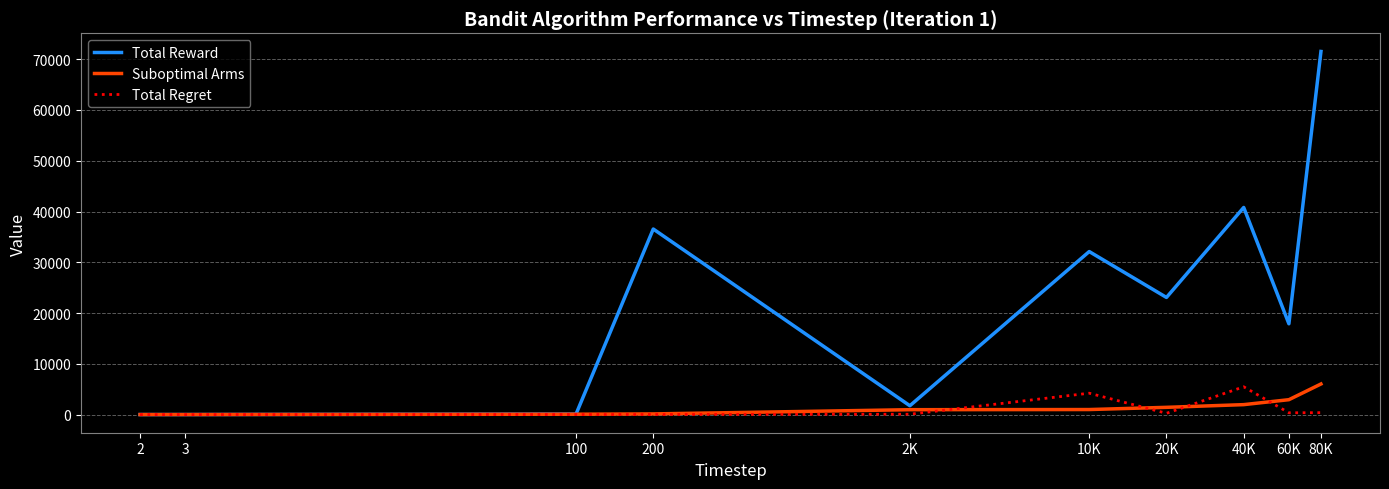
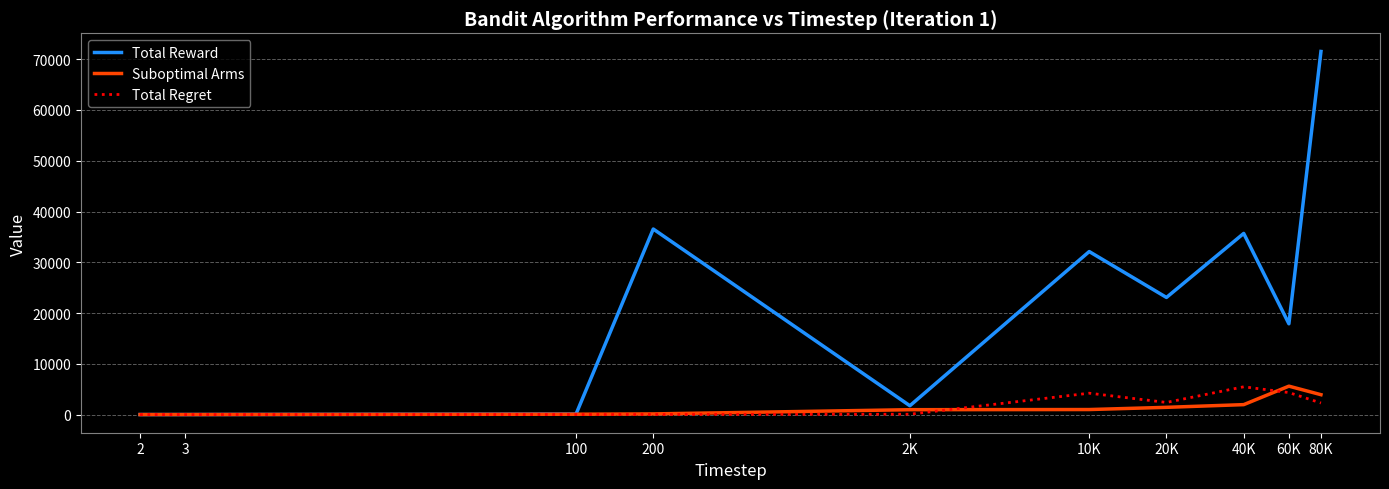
Total Regret, 20K: 0 -> 2000
Total Reward, 40K: 41000 -> 36000
Suboptimal Arms, 60K: 3000 -> 6000
Total Regret, 60K: 0 -> 4000
Suboptimal Arms, 80K: 6000 -> 4000
Total Regret, 80K: 0 -> 2000
